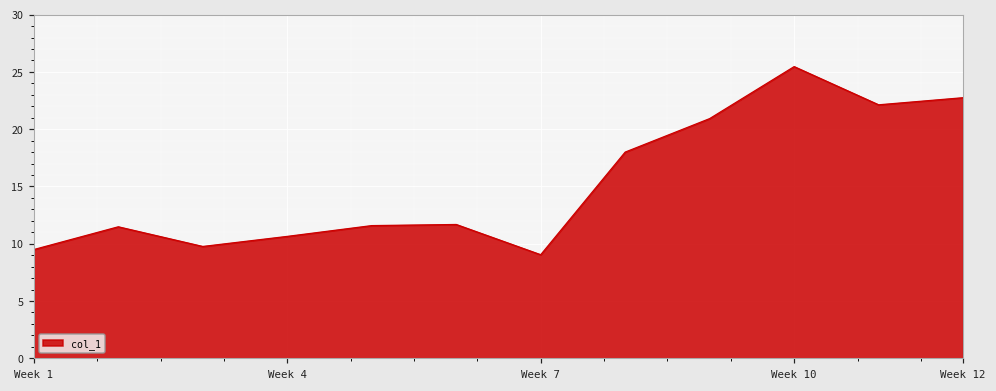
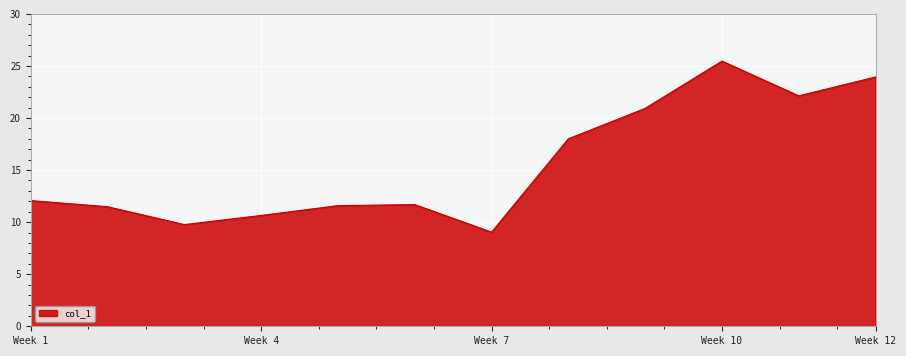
Week 1: 9.5 -> 12.1
Week 12: 22.8 -> 23.9
